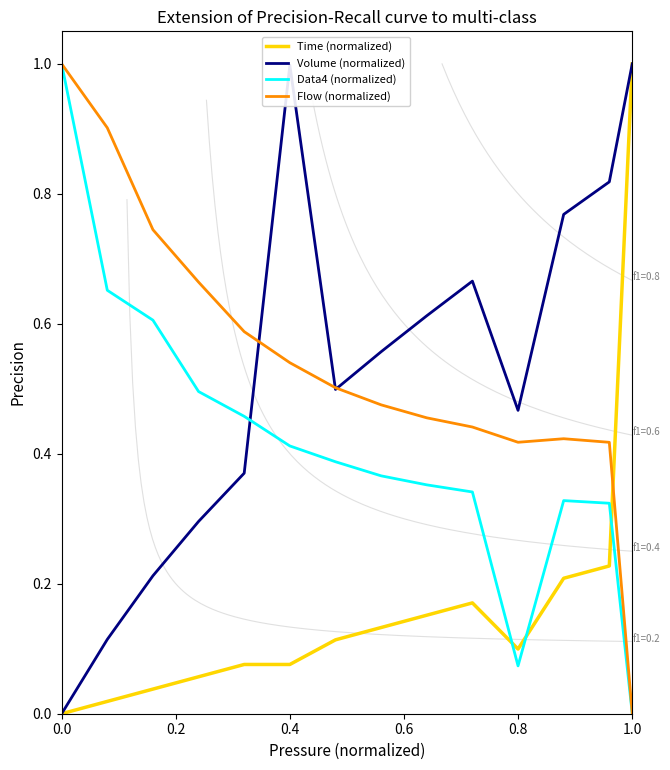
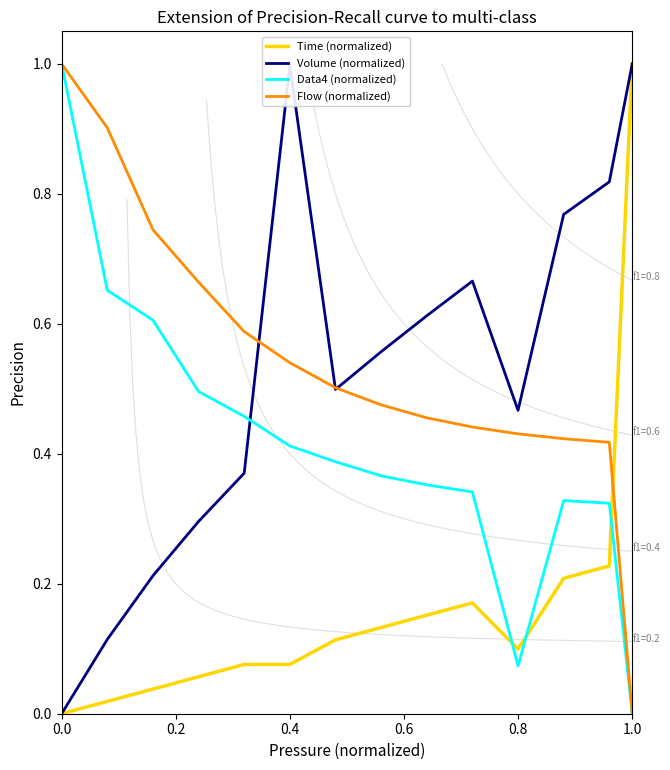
Flow (normalized), 0.8: 0.42 -> 0.43
